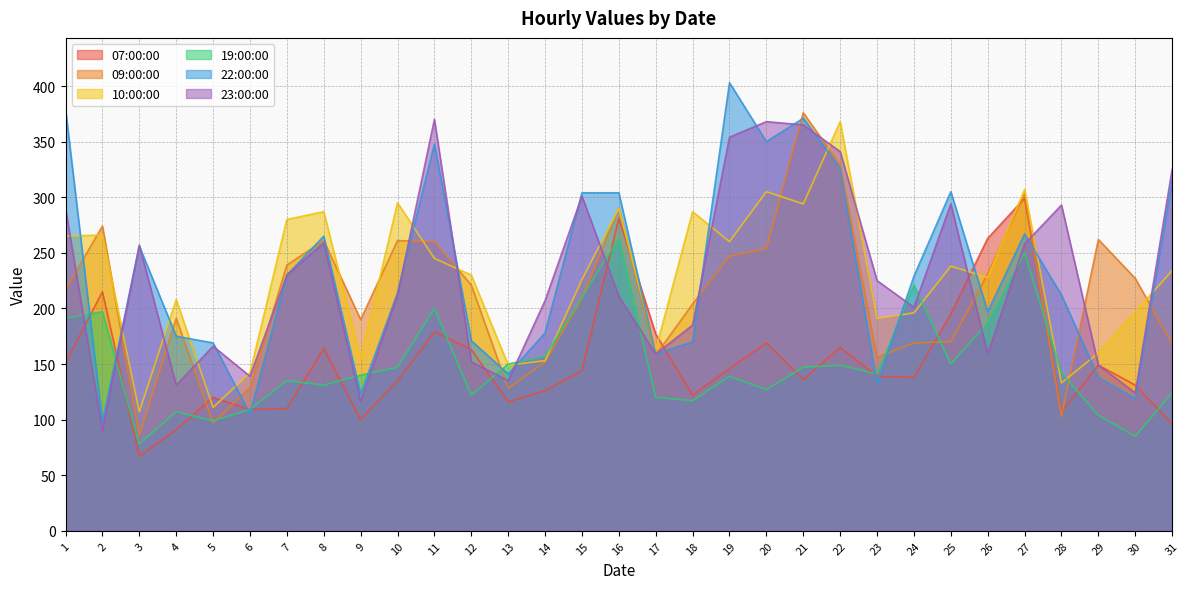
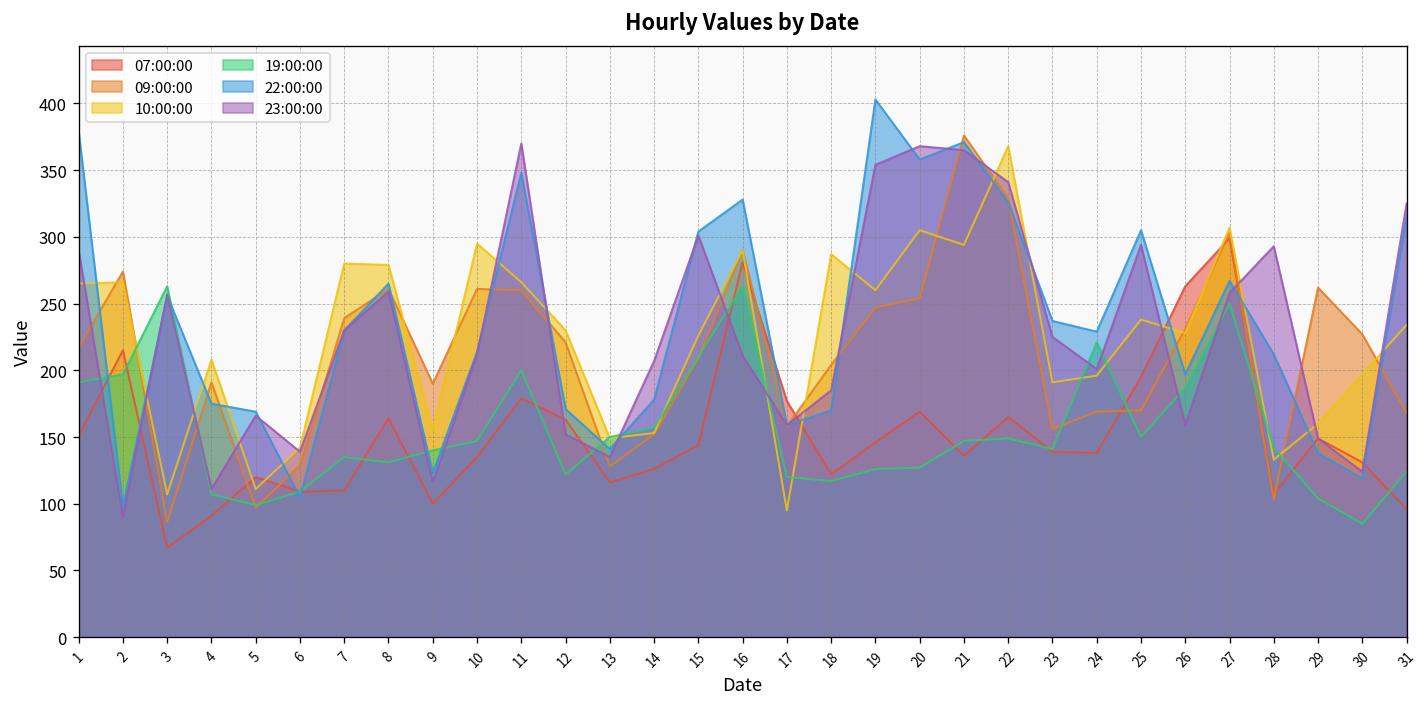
19:00:00, 3: 78 -> 263
23:00:00, 4: 131 -> 111
10:00:00, 8: 287 -> 279
10:00:00, 11: 245 -> 266
22:00:00, 16: 304 -> 328
10:00:00, 17: 163 -> 95
19:00:00, 19: 139 -> 126
22:00:00, 20: 350 -> 358
22:00:00, 23: 132 -> 237
